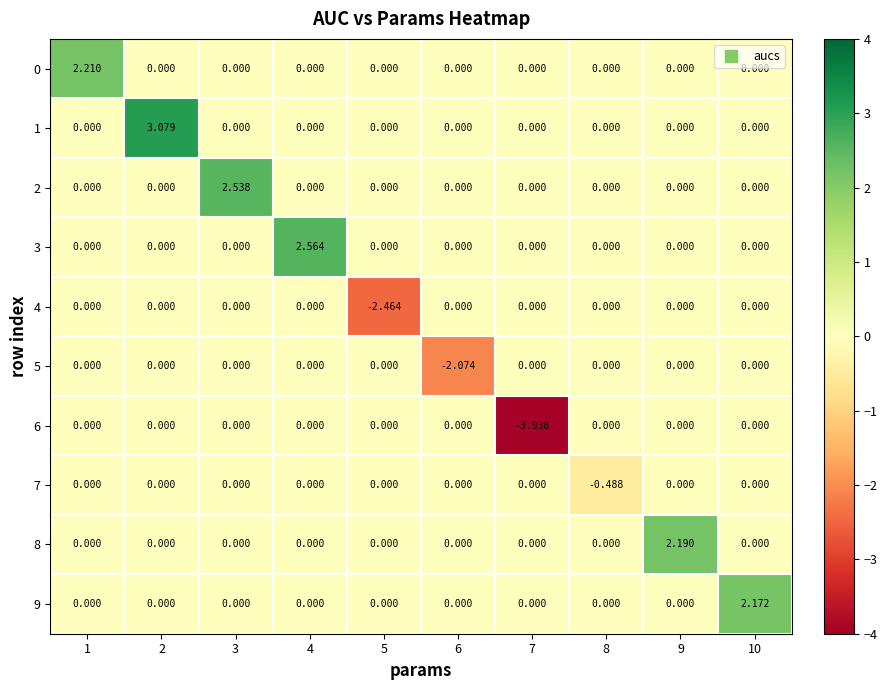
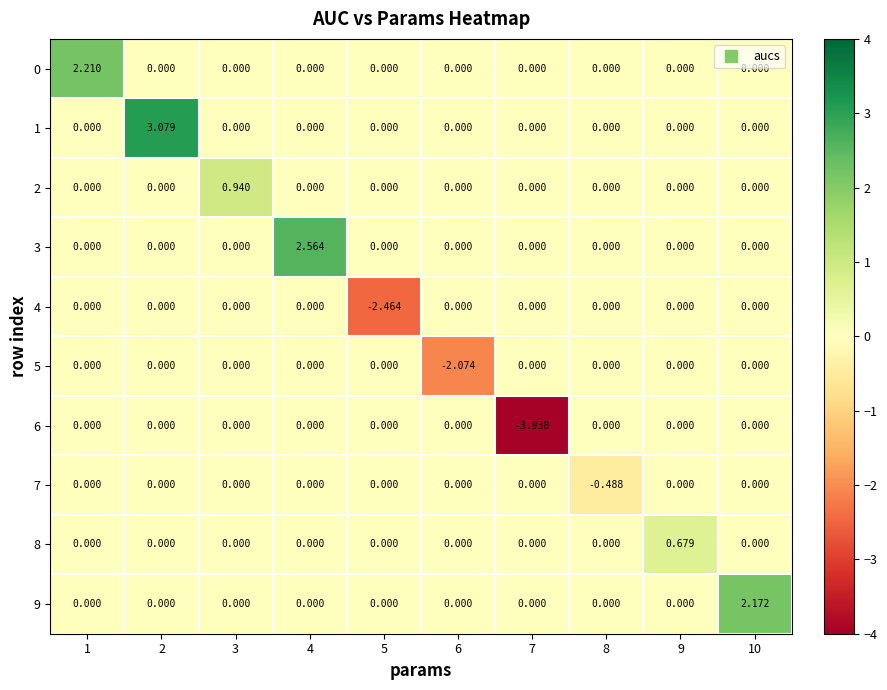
2, 3: 2.538 -> 0.940
8, 9: 2.190 -> 0.679
